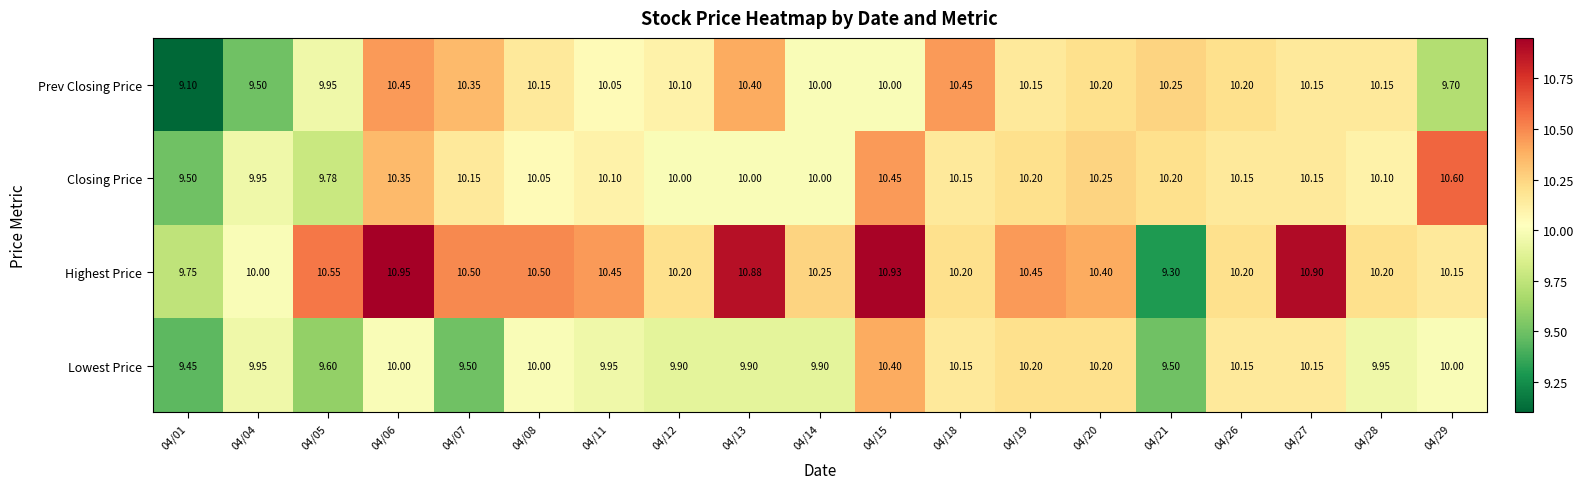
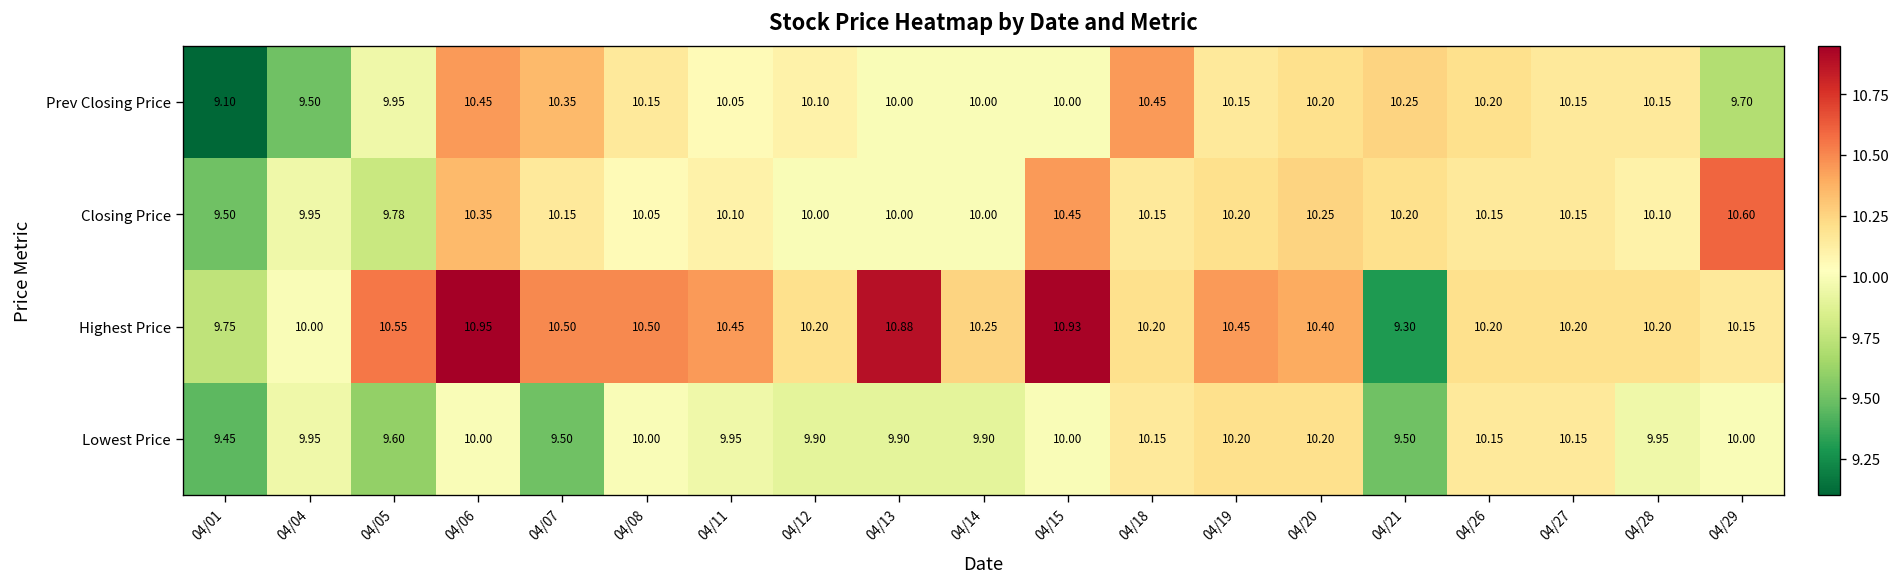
Prev Closing Price, 04/13: 10.40 -> 10.00
Highest Price, 04/27: 10.90 -> 10.20
Lowest Price, 04/15: 10.40 -> 10.00
